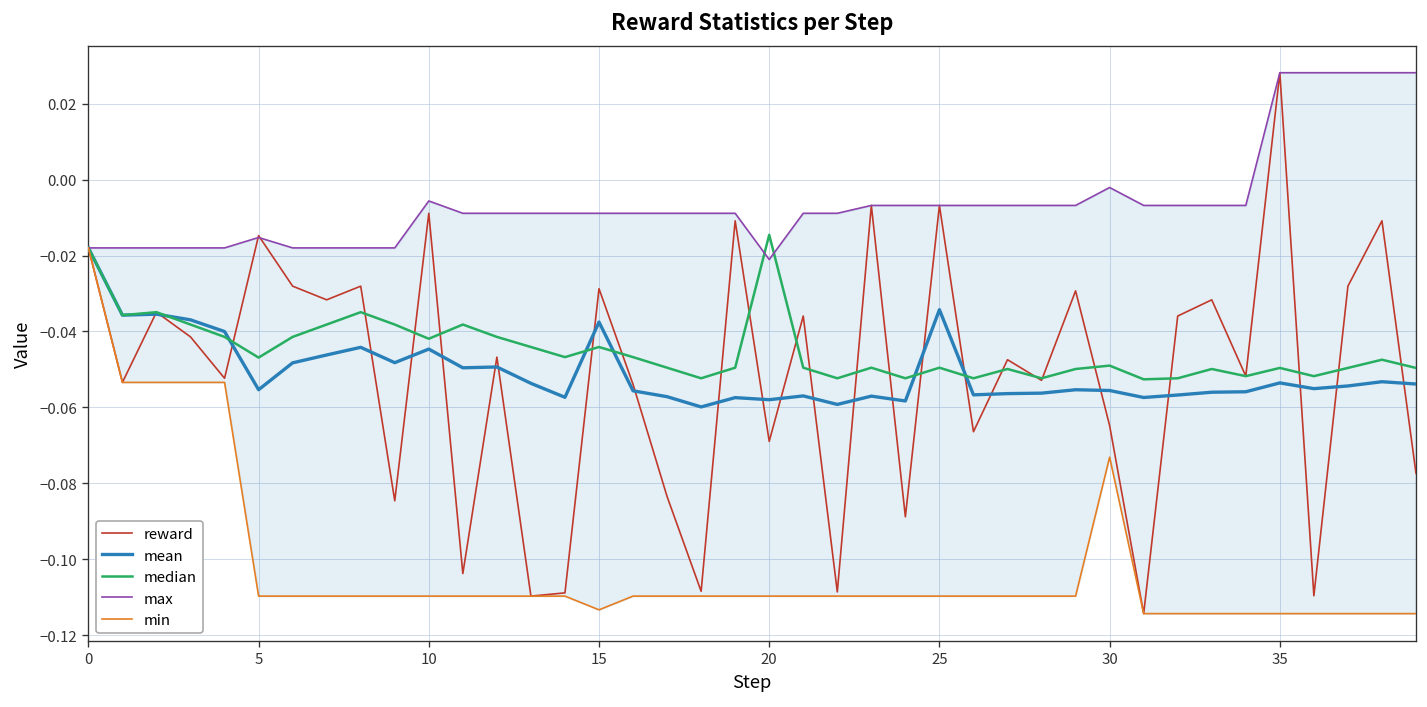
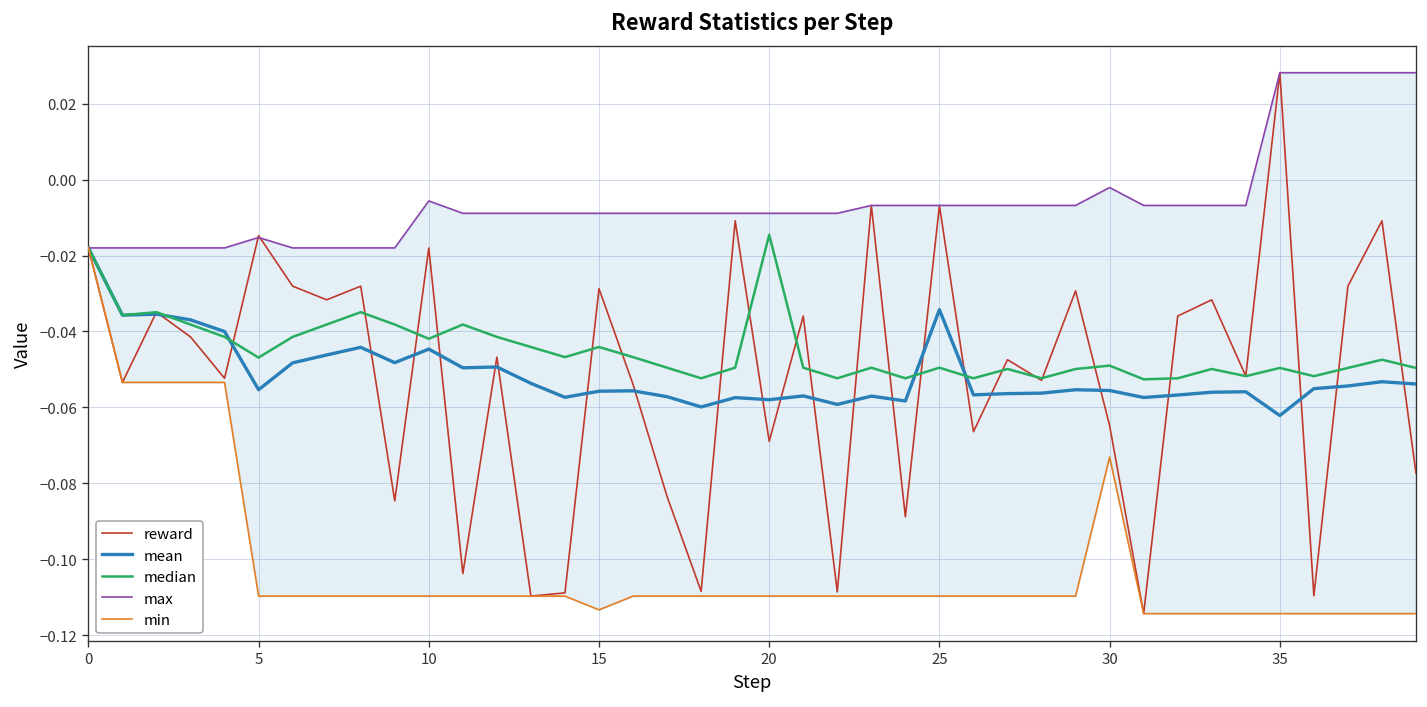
reward, 10: -0.009 -> -0.018
mean, 15: -0.038 -> -0.056
max, 20: -0.021 -> -0.009
mean, 35: -0.054 -> -0.062
